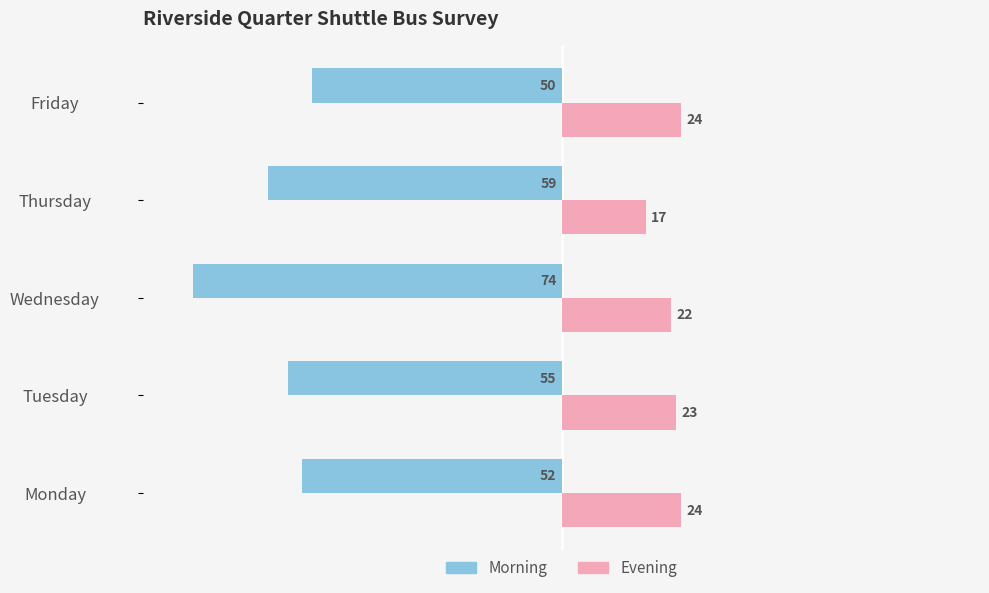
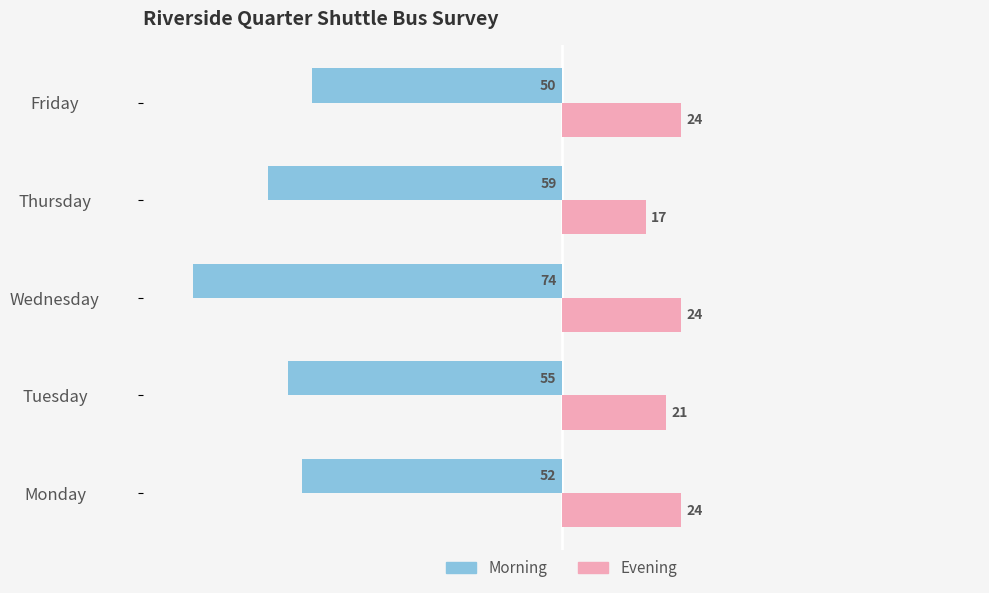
Evening, Wednesday: 22 -> 24
Evening, Tuesday: 23 -> 21
